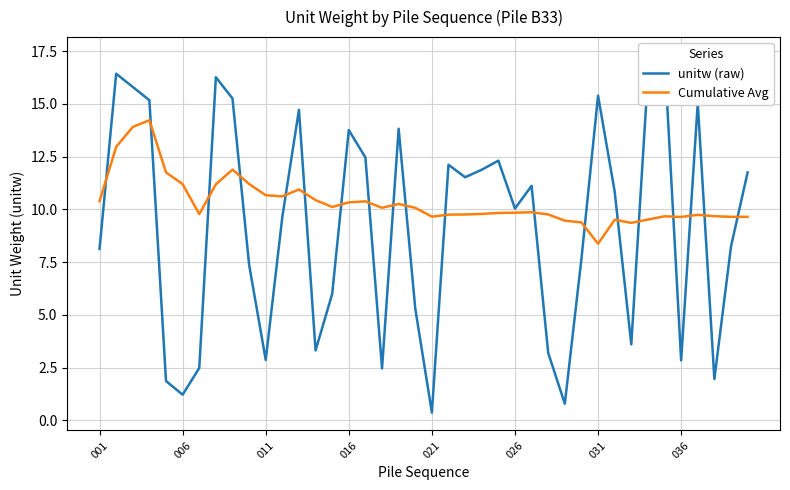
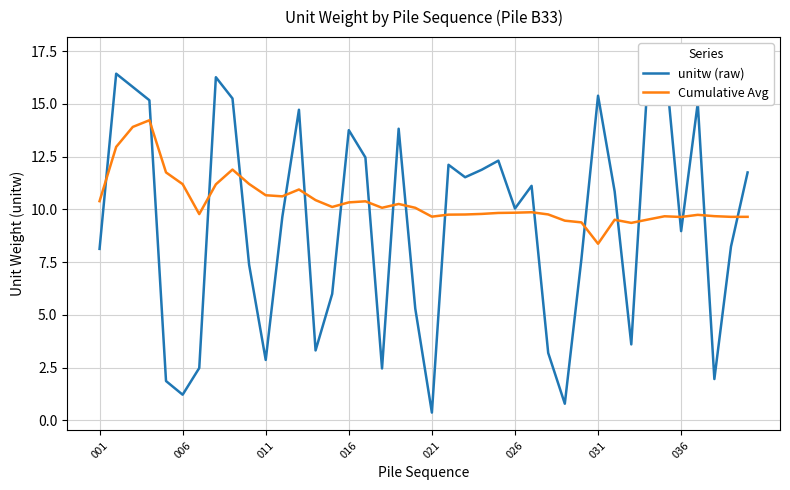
unitw (raw), 036: 2.8 -> 9.0
